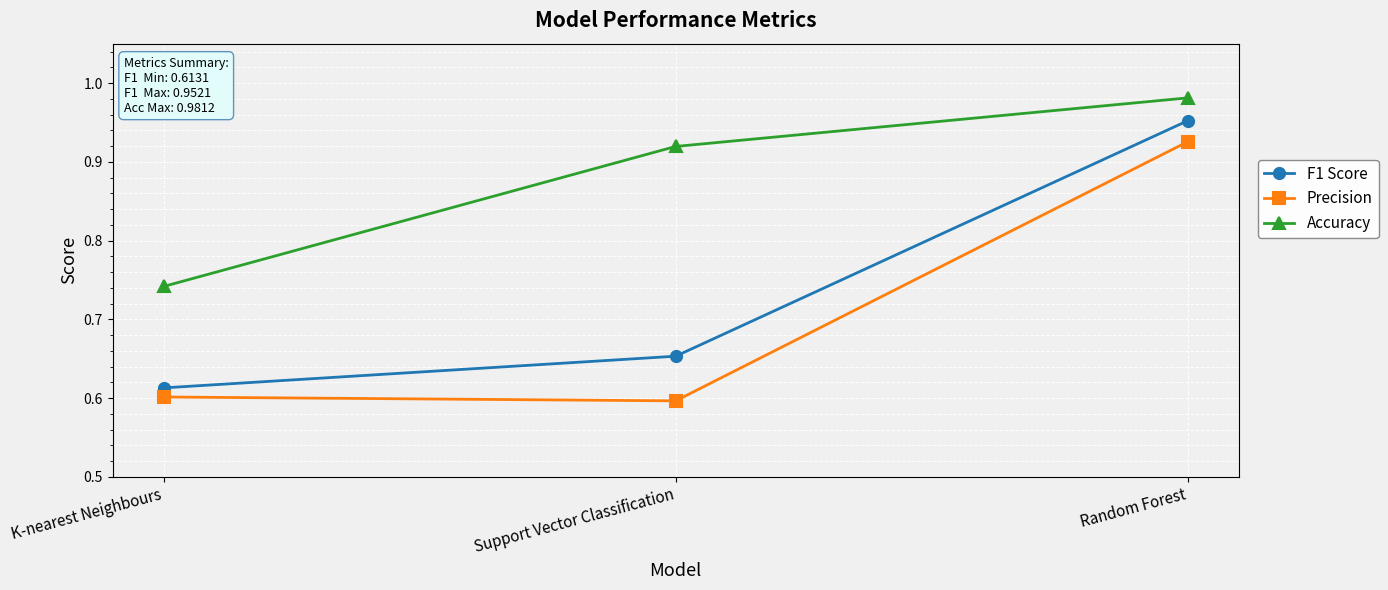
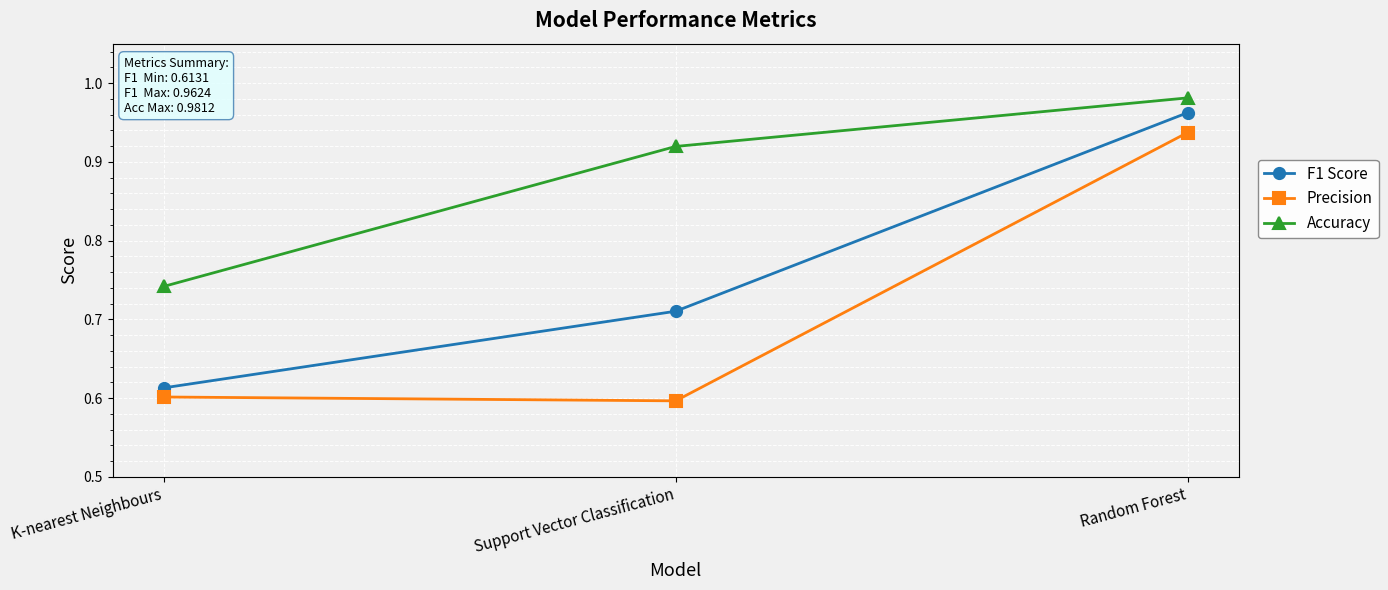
F1 Score, Support Vector Classification: 0.65 -> 0.71
F1 Score, Random Forest: 0.9521 -> 0.9624
Precision, Random Forest: 0.93 -> 0.94
